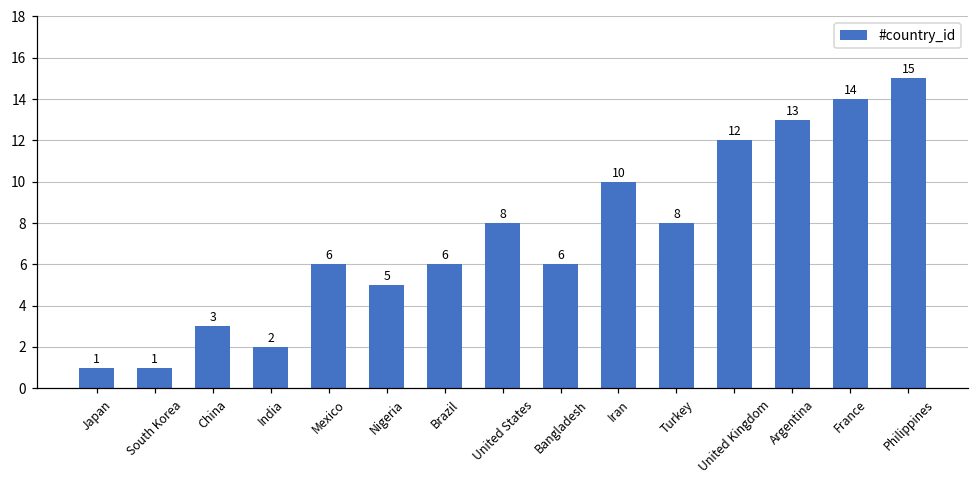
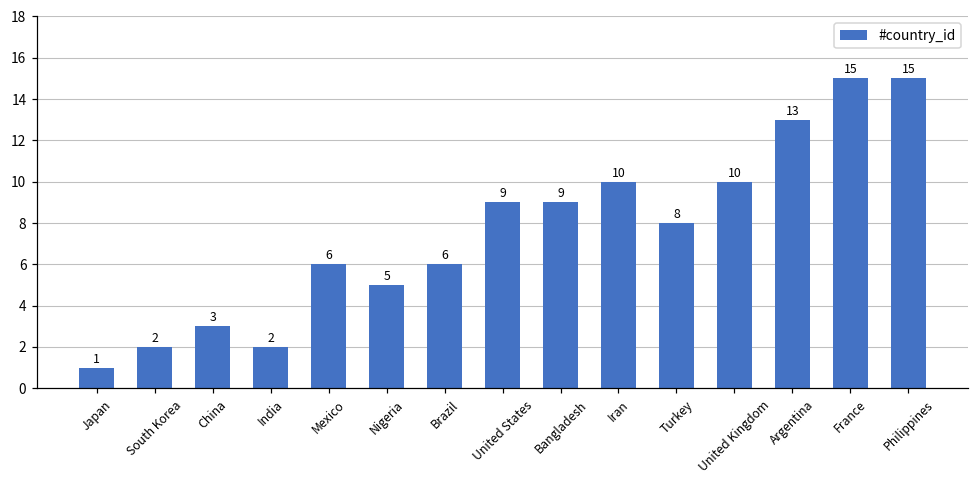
South Korea: 1 -> 2
United States: 8 -> 9
Bangladesh: 6 -> 9
United Kingdom: 12 -> 10
France: 14 -> 15
